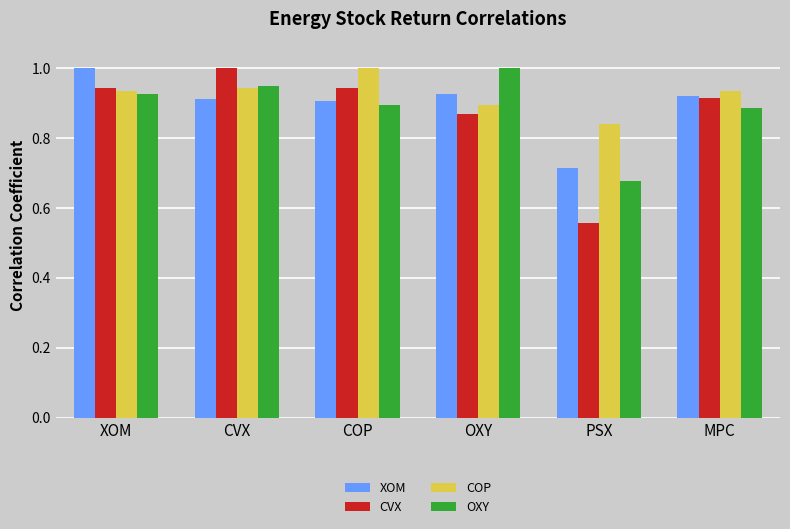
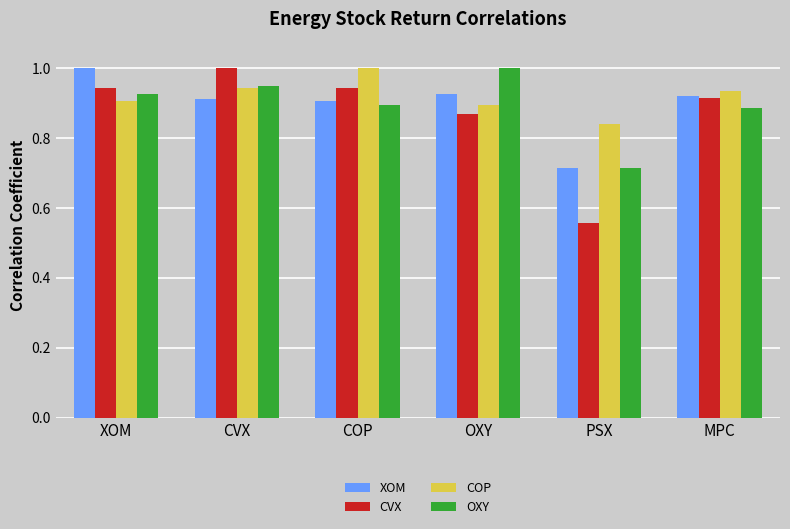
COP, XOM: 0.94 -> 0.91
OXY, PSX: 0.68 -> 0.71
